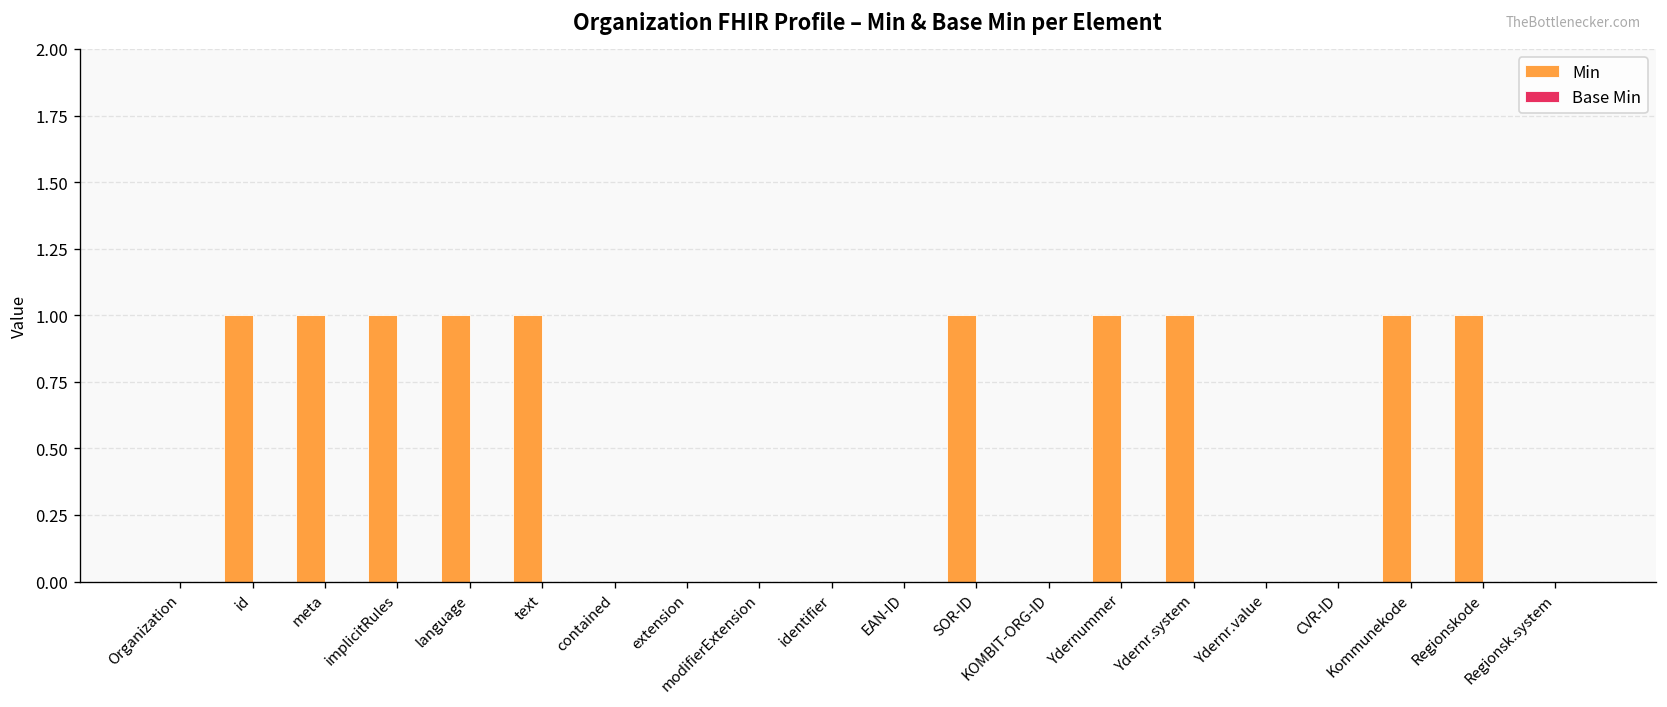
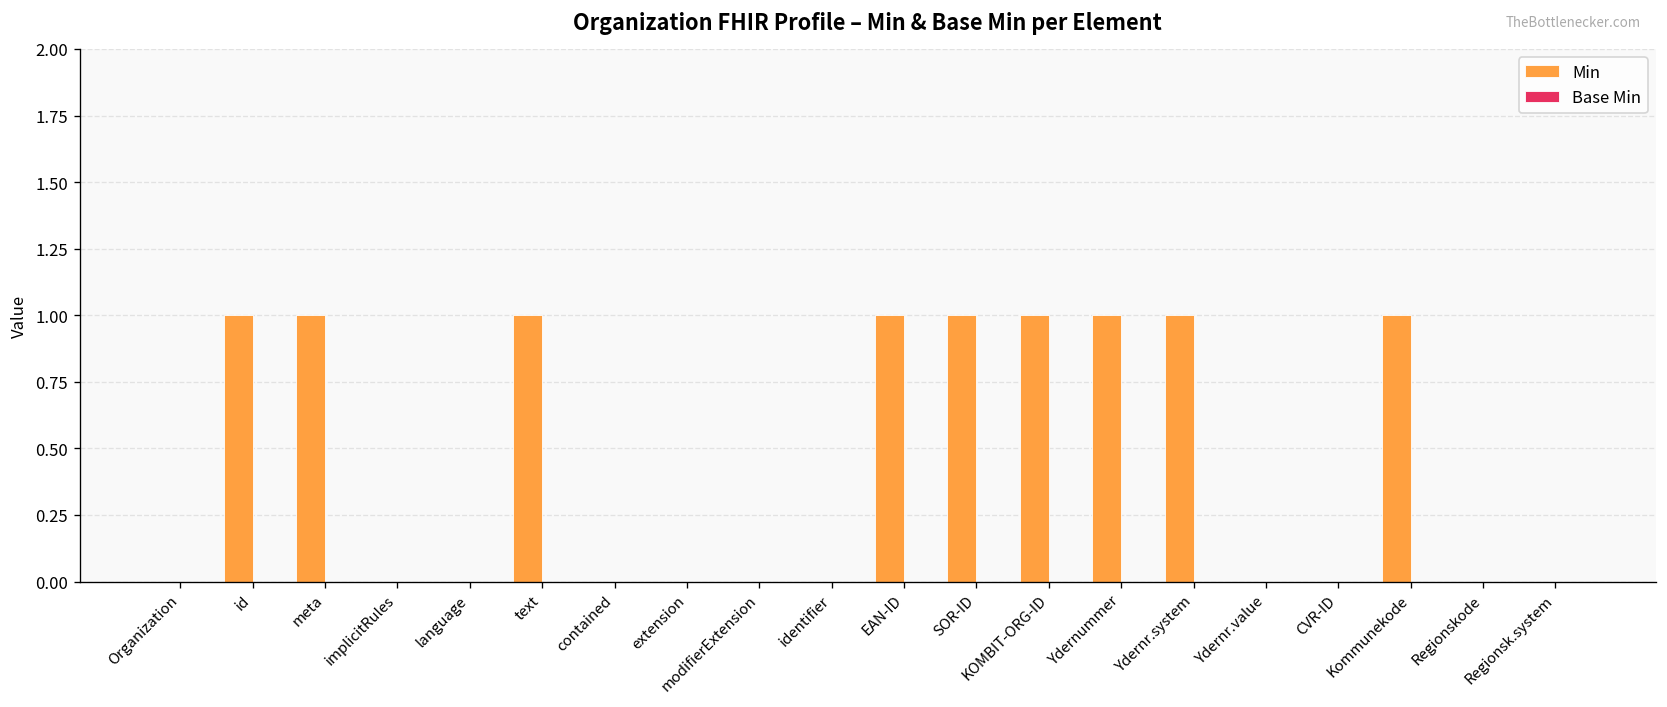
Min, implicitRules: 1 -> 0
Min, language: 1 -> 0
Min, EAN-ID: 0 -> 1
Min, KOMBIT-ORG-ID: 0 -> 1
Min, Regionskode: 1 -> 0
